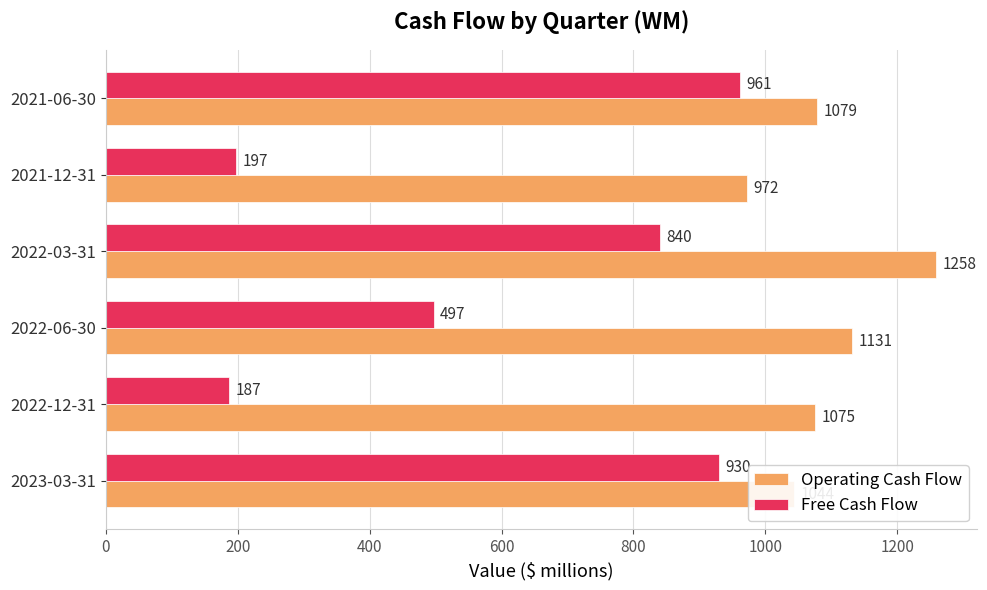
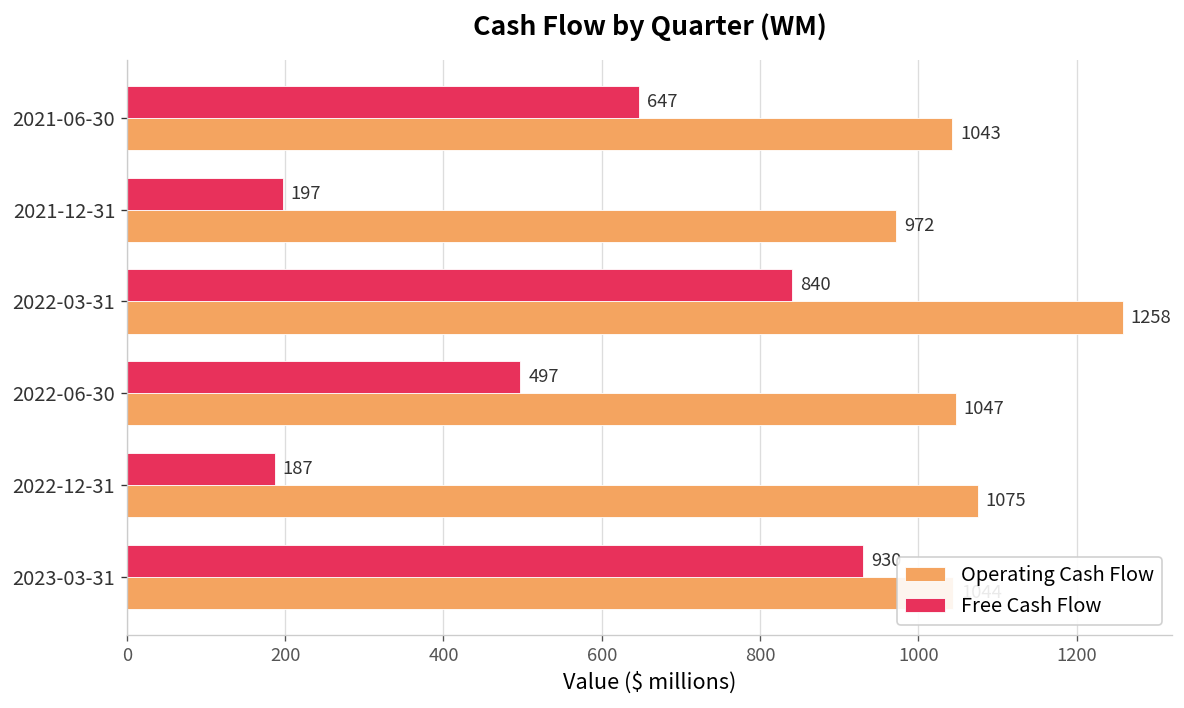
Free Cash Flow, 2021-06-30: 961 -> 647
Operating Cash Flow, 2021-06-30: 1079 -> 1043
Operating Cash Flow, 2022-06-30: 1131 -> 1047
